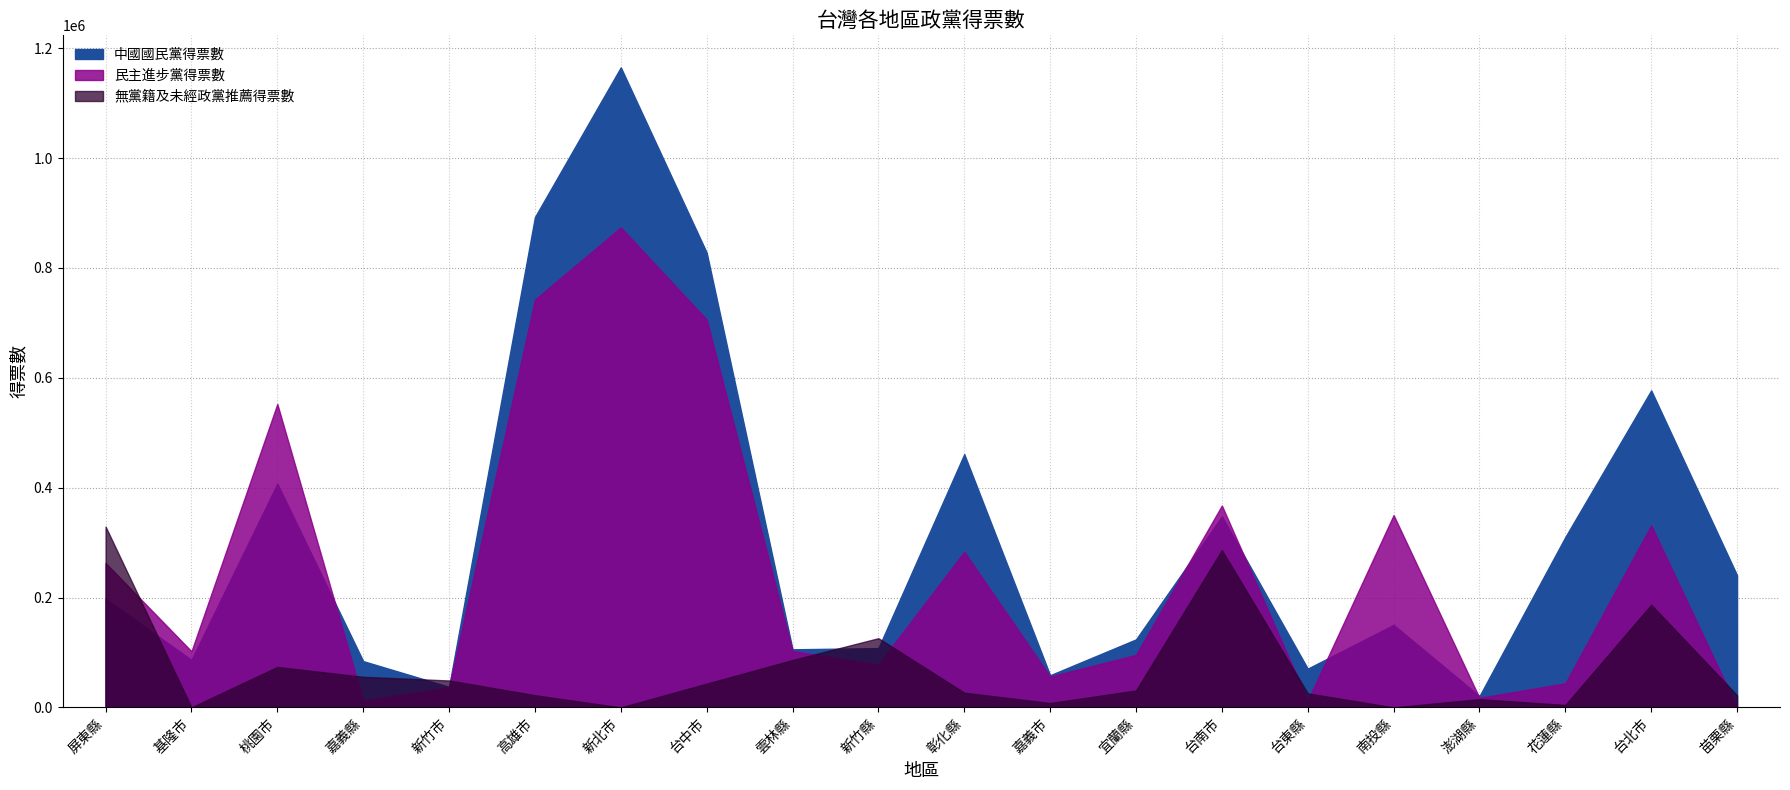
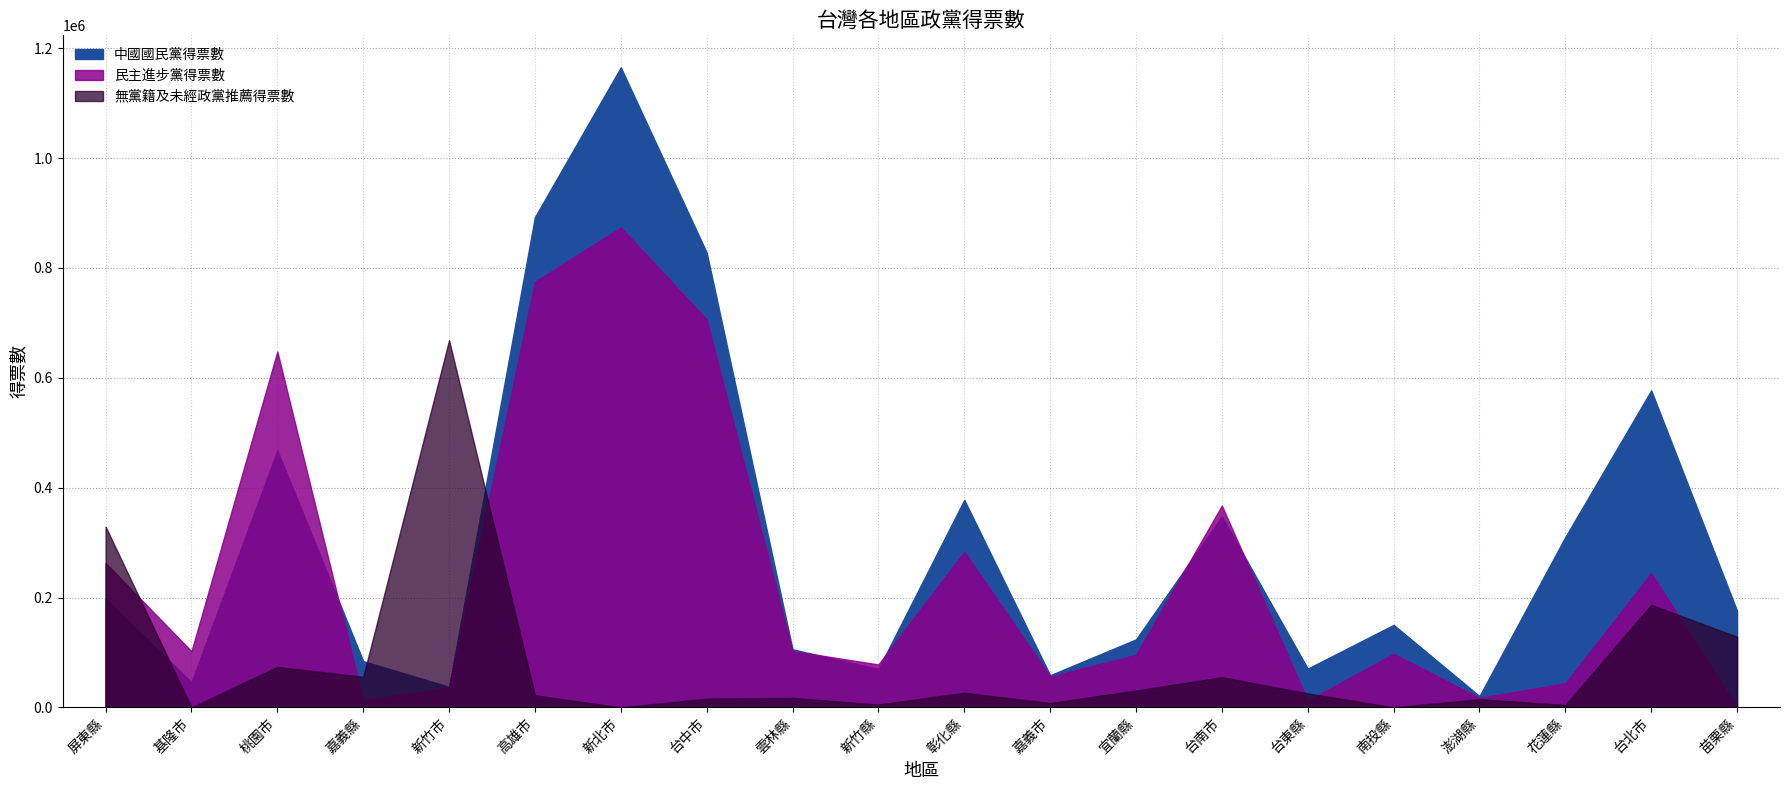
中國國民黨得票數, 基隆市: 90000 -> 50000
中國國民黨得票數, 桃園市: 410000 -> 470000
民主進步黨得票數, 桃園市: 550000 -> 650000
無黨籍及未經政黨推薦得票數, 新竹市: 50000 -> 670000
民主進步黨得票數, 高雄市: 740000 -> 770000
無黨籍及未經政黨推薦得票數, 台中市: 40000 -> 20000
無黨籍及未經政黨推薦得票數, 雲林縣: 90000 -> 20000
中國國民黨得票數, 新竹縣: 110000 -> 70000
無黨籍及未經政黨推薦得票數, 新竹縣: 130000 -> 10000
中國國民黨得票數, 彰化縣: 460000 -> 380000
無黨籍及未經政黨推薦得票數, 台南市: 290000 -> 50000
民主進步黨得票數, 南投縣: 350000 -> 100000
民主進步黨得票數, 台北市: 330000 -> 240000
中國國民黨得票數, 苗栗縣: 240000 -> 180000
無黨籍及未經政黨推薦得票數, 苗栗縣: 20000 -> 130000
